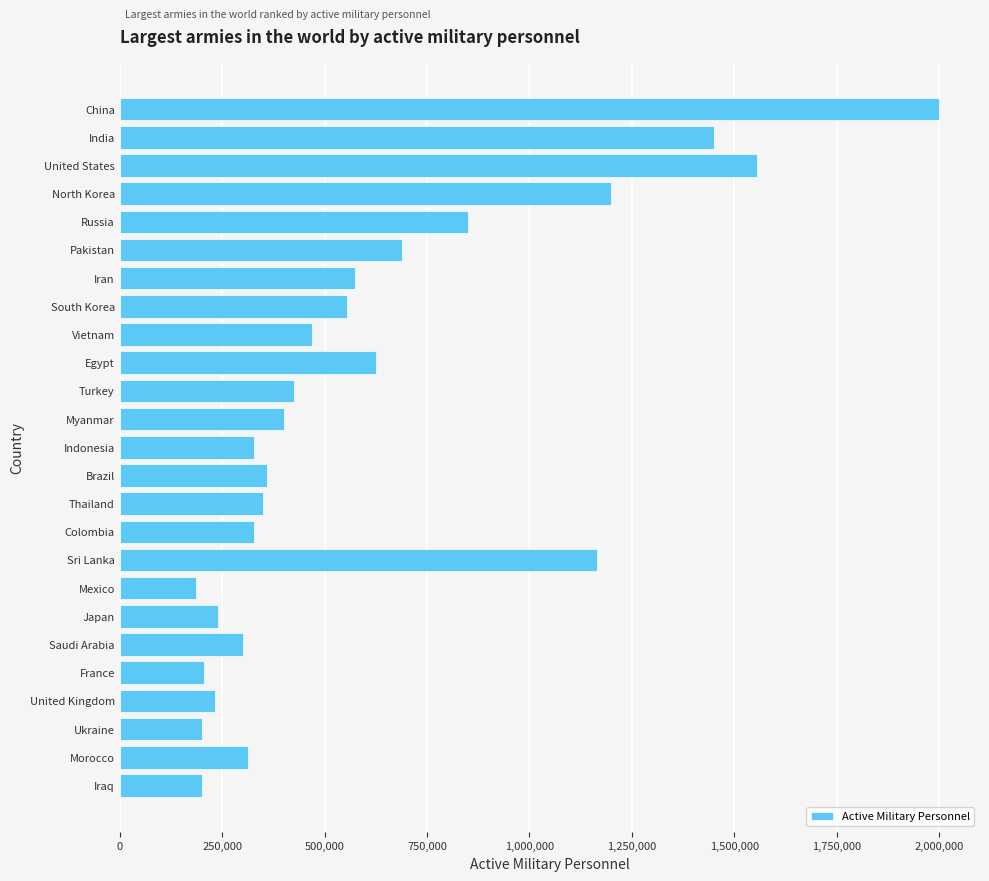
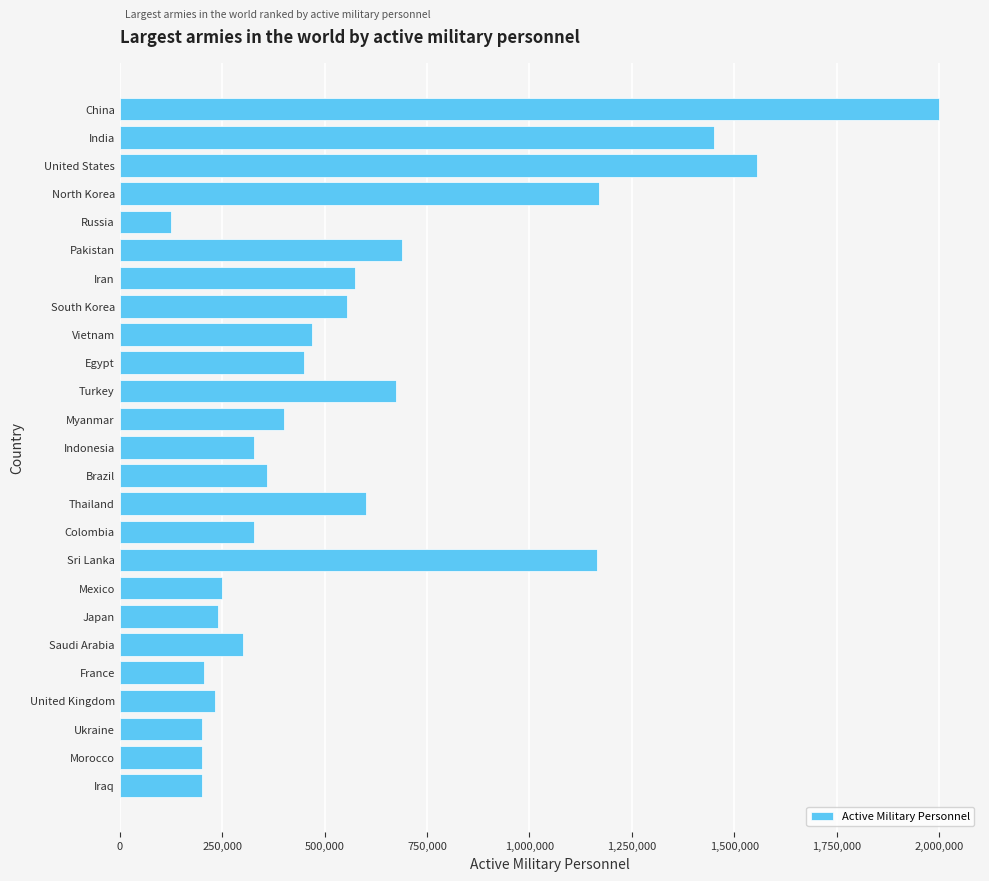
North Korea: 1,200,000 -> 1,170,000
Russia: 850,000 -> 120,000
Egypt: 620,000 -> 450,000
Turkey: 430,000 -> 670,000
Thailand: 350,000 -> 600,000
Mexico: 190,000 -> 250,000
Morocco: 310,000 -> 200,000
